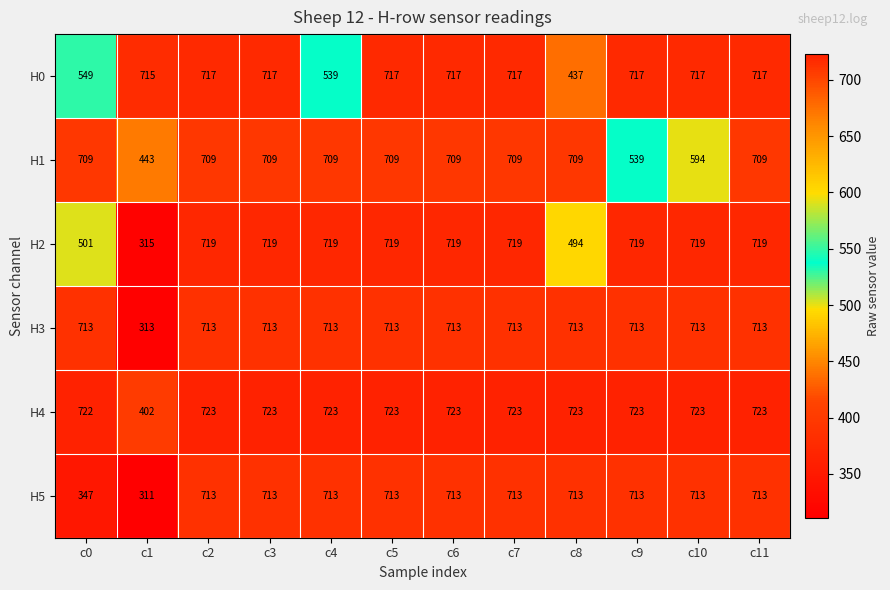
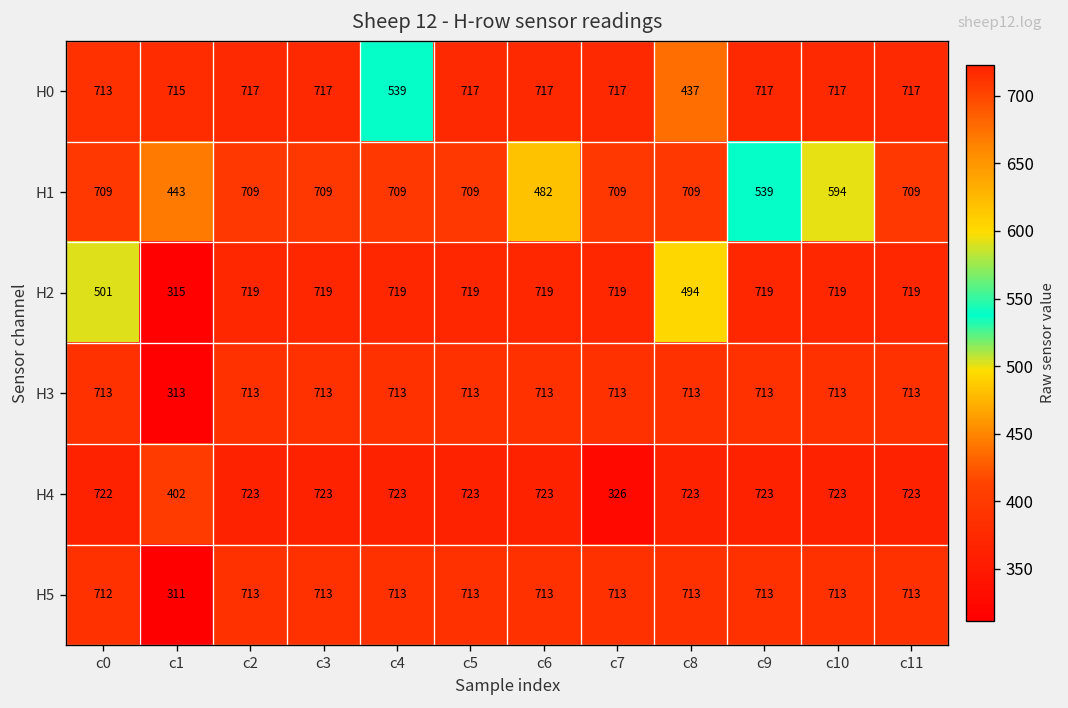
H0, c0: 549 -> 713
H1, c6: 709 -> 482
H4, c7: 723 -> 326
H5, c0: 347 -> 712
